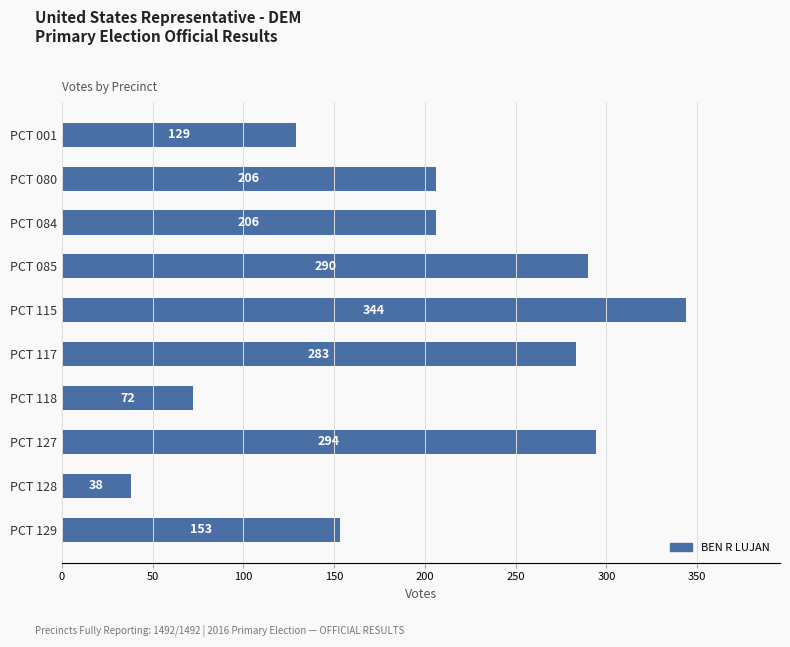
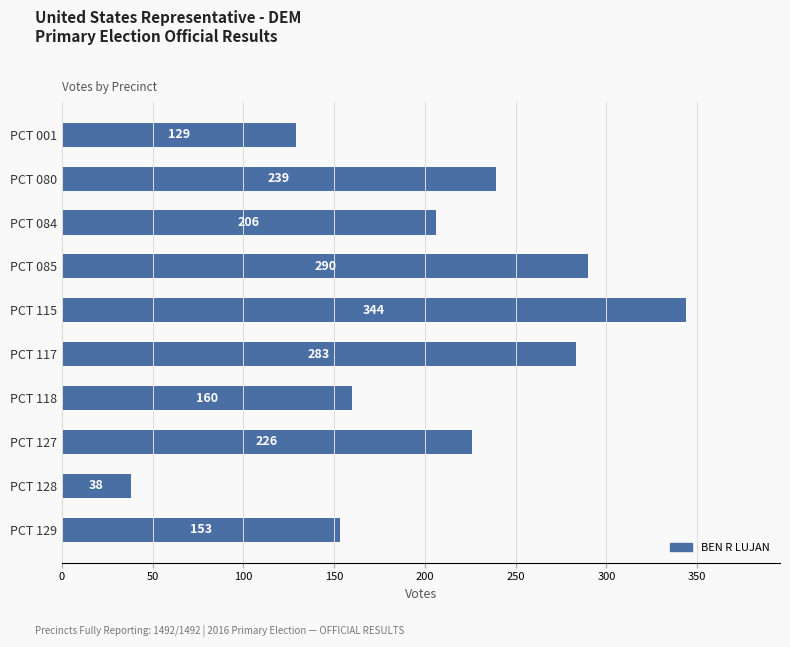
PCT 080: 206 -> 239
PCT 118: 72 -> 160
PCT 127: 294 -> 226
